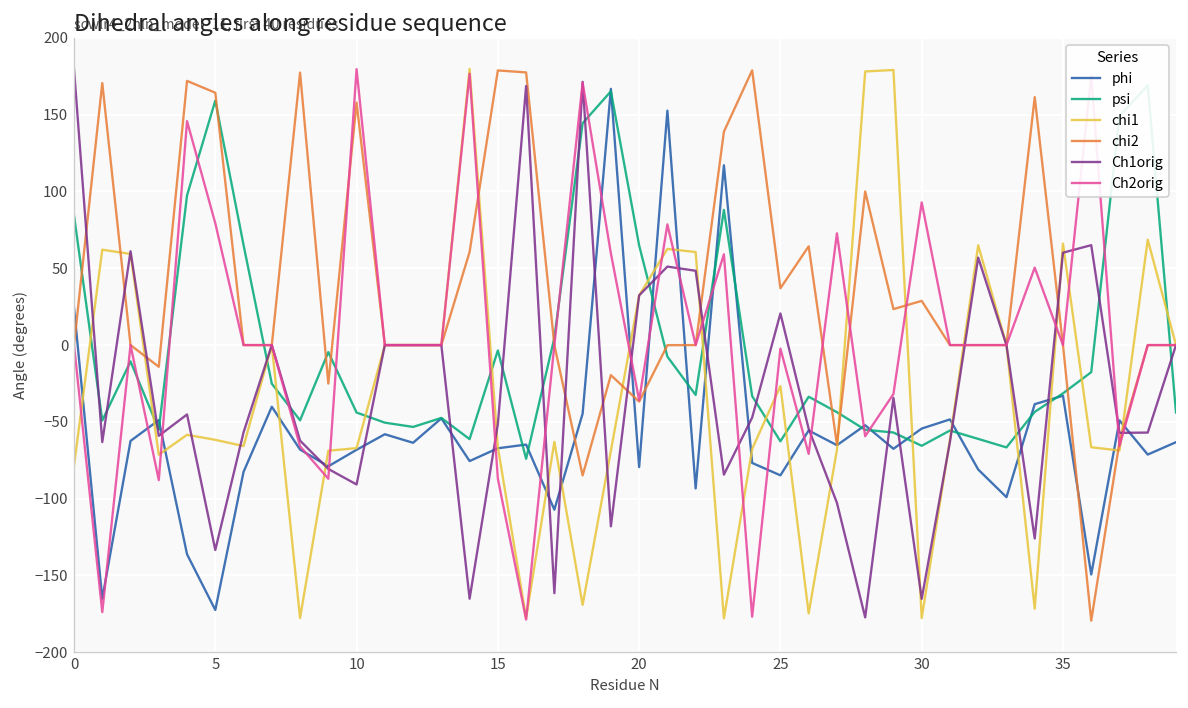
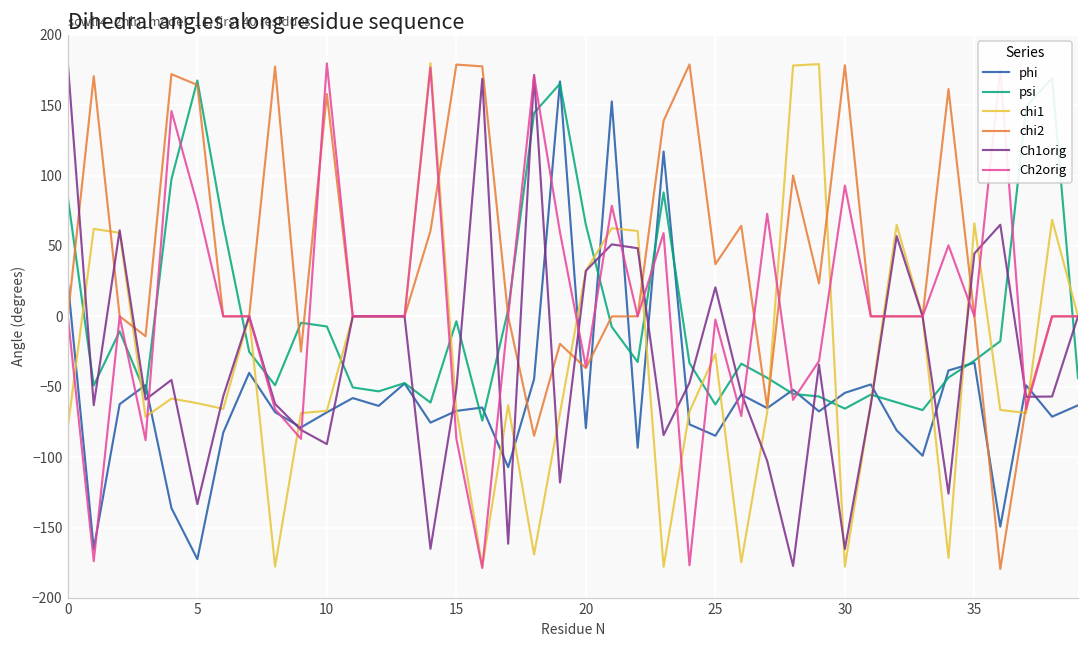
psi, 5: 159 -> 167
psi, 10: -44 -> -7
chi2, 30: 29 -> 178
Ch1orig, 35: 60 -> 45
